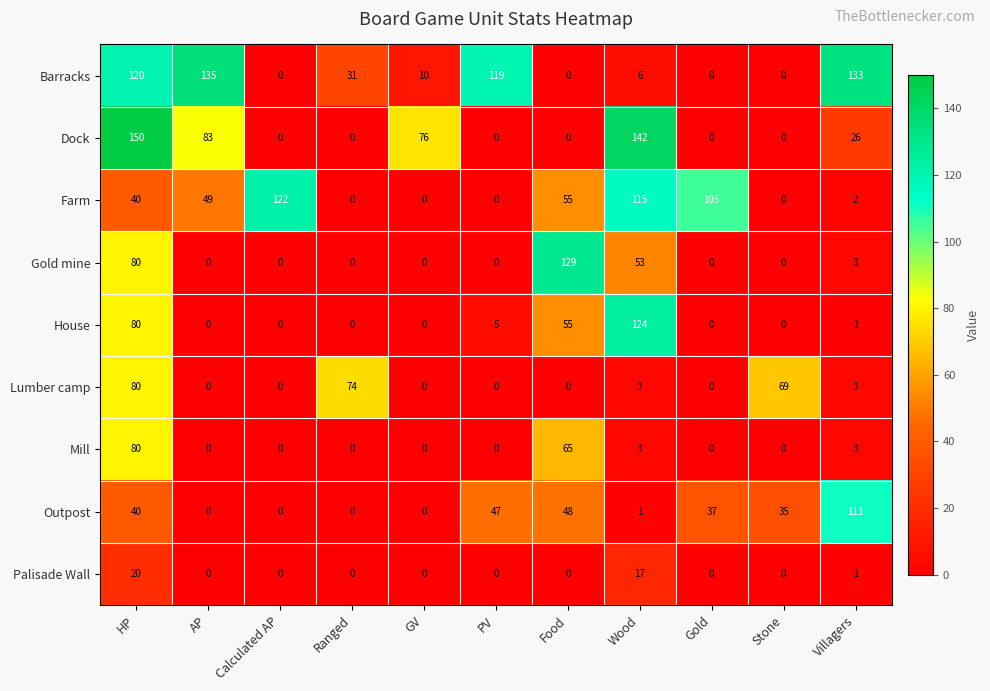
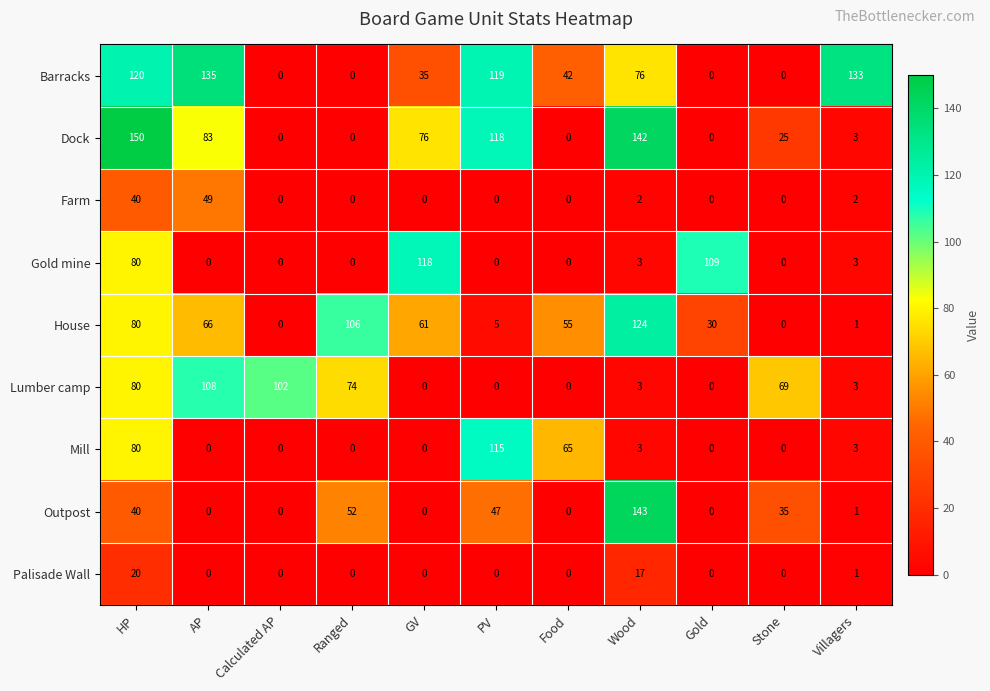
Barracks, Ranged: 31 -> 0
Barracks, GV: 10 -> 35
Barracks, Food: 0 -> 42
Barracks, Wood: 6 -> 76
Dock, PV: 0 -> 118
Dock, Stone: 0 -> 25
Dock, Villagers: 26 -> 3
Farm, Calculated AP: 122 -> 0
Farm, Food: 55 -> 0
Farm, Wood: 115 -> 2
Farm, Gold: 105 -> 0
Gold mine, GV: 0 -> 118
Gold mine, Food: 129 -> 0
Gold mine, Wood: 53 -> 3
Gold mine, Gold: 0 -> 109
House, AP: 0 -> 66
House, Ranged: 0 -> 106
House, GV: 0 -> 61
House, Gold: 0 -> 30
Lumber camp, AP: 0 -> 108
Lumber camp, Calculated AP: 0 -> 102
Mill, PV: 0 -> 115
Outpost, Ranged: 0 -> 52
Outpost, Food: 48 -> 0
Outpost, Wood: 1 -> 143
Outpost, Gold: 37 -> 0
Outpost, Villagers: 111 -> 1
